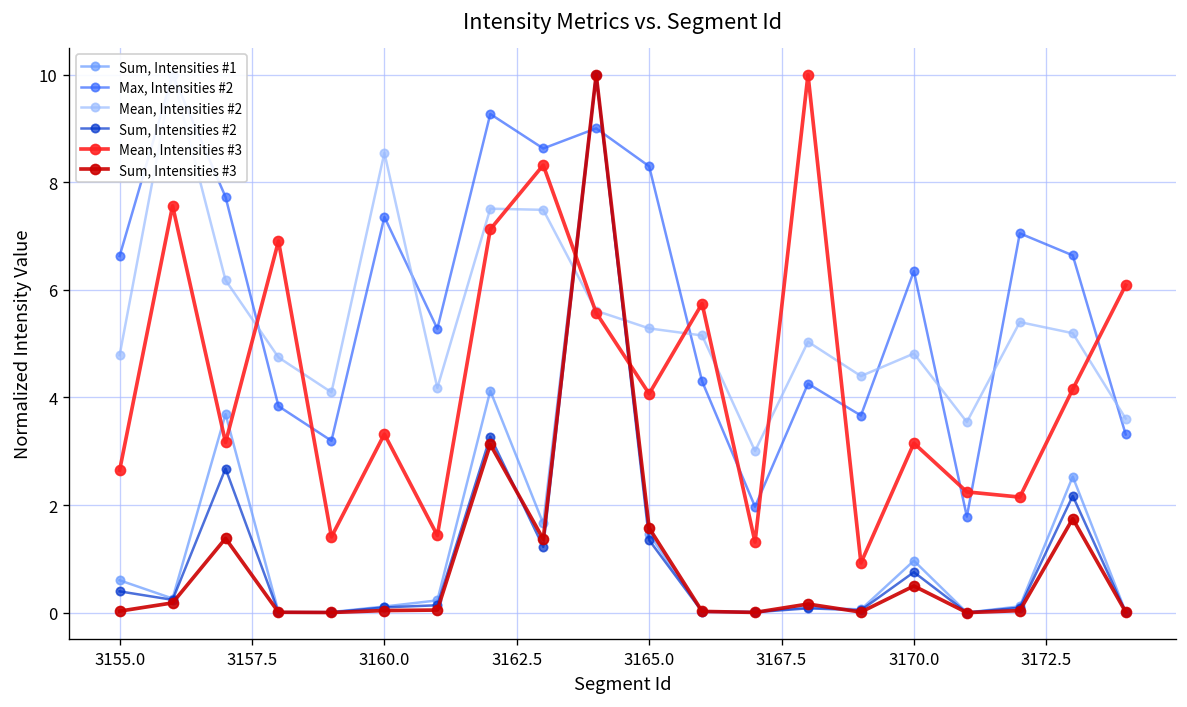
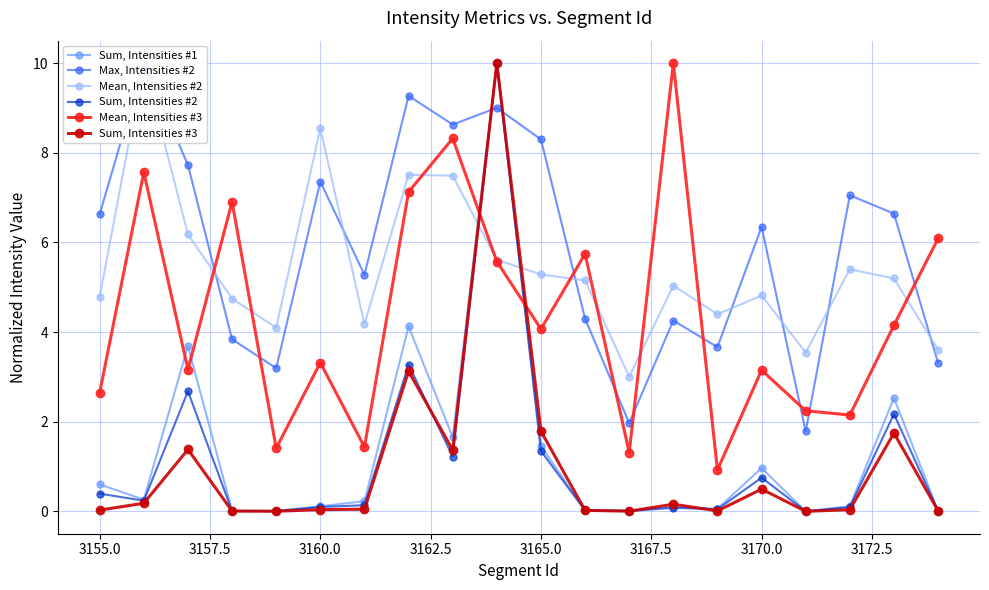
Sum, Intensities #3, 3165.0: 1.6 -> 1.8
